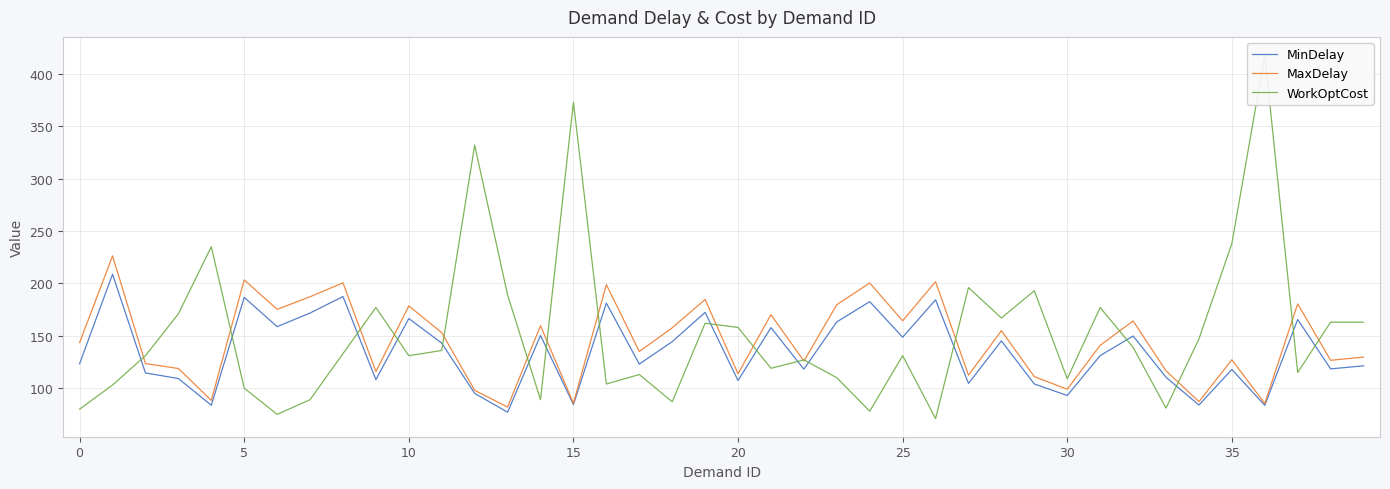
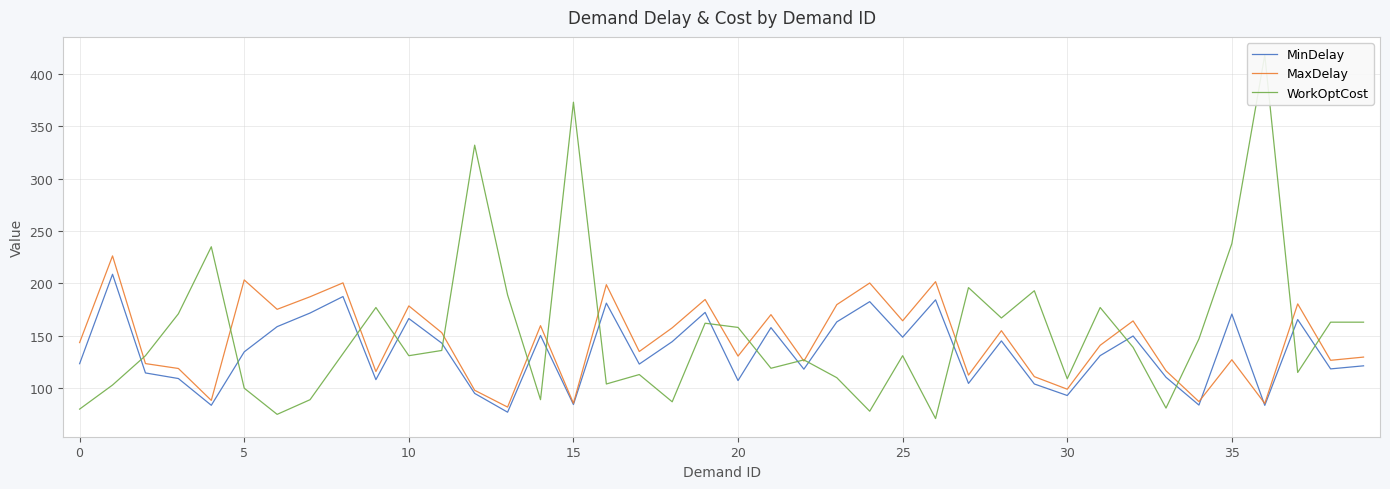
MinDelay, 5: 187 -> 135
MaxDelay, 20: 114 -> 131
MinDelay, 35: 118 -> 171
